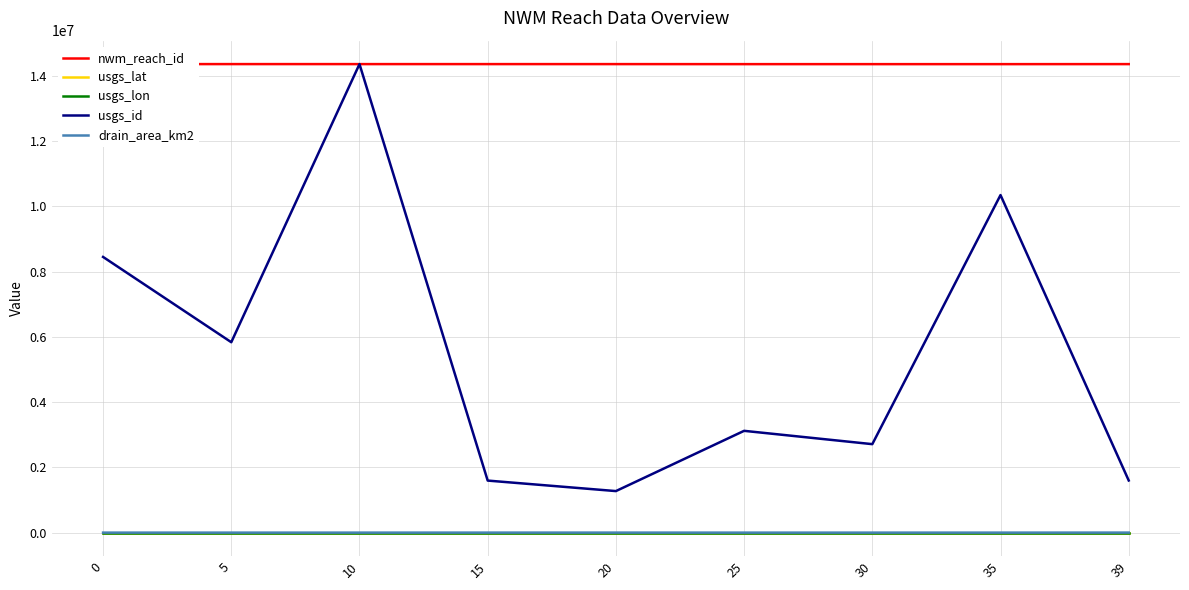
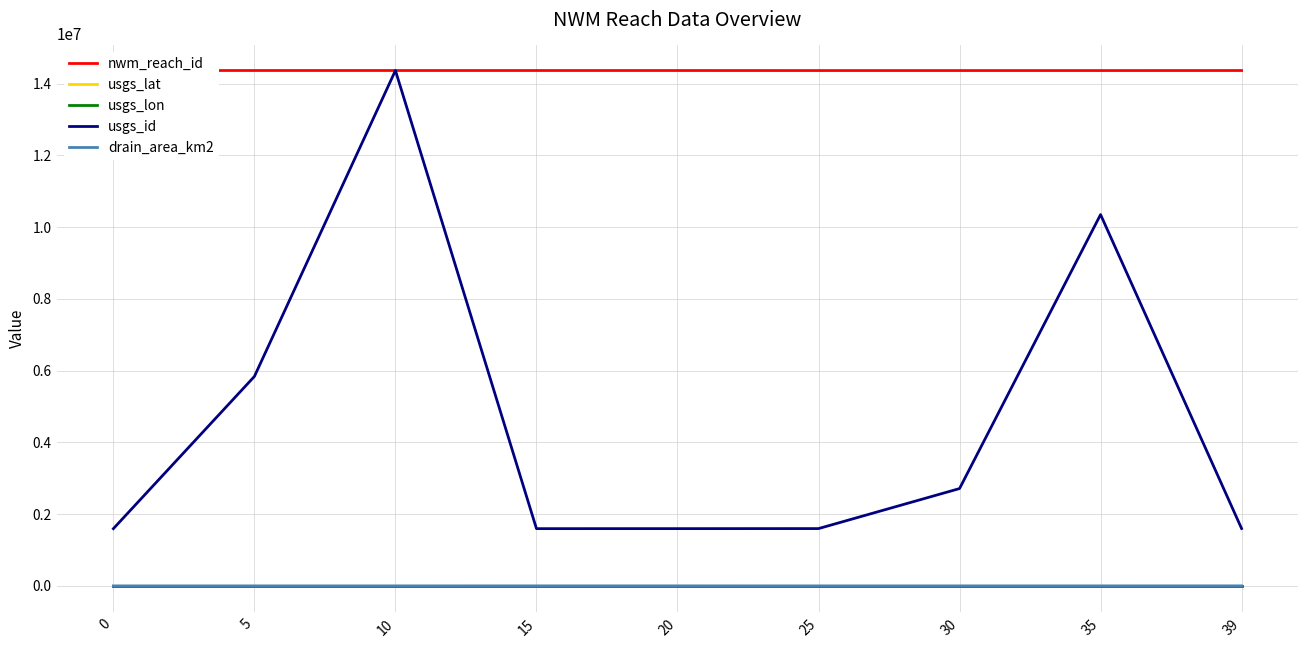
usgs_id, 0: 8500000 -> 1600000
usgs_id, 20: 1300000 -> 1600000
usgs_id, 25: 3100000 -> 1600000
